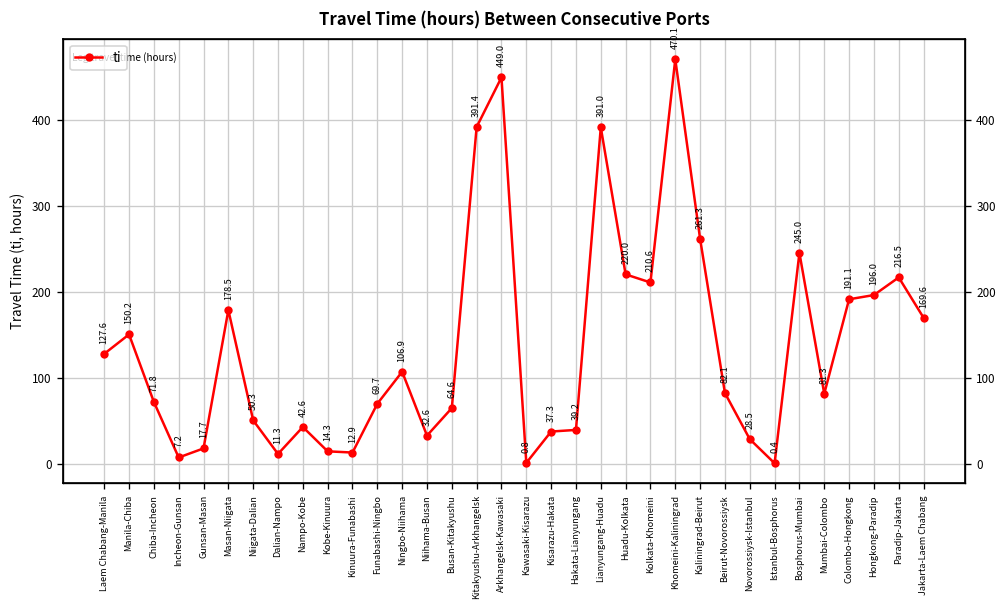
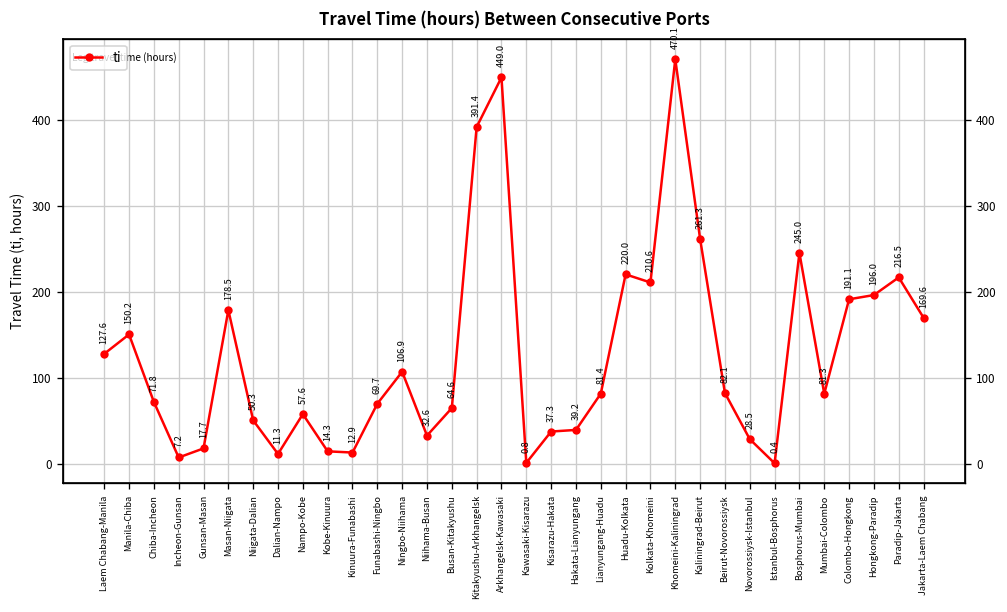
Nampo-Kobe: 42.6 -> 57.6
Lianyungang-Huadu: 391.0 -> 81.4
